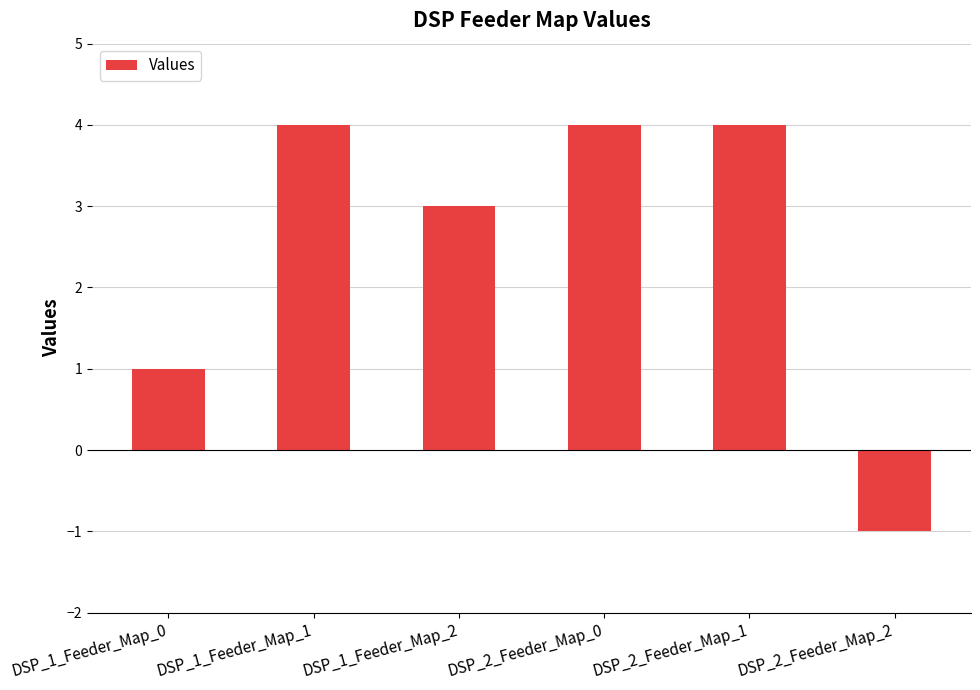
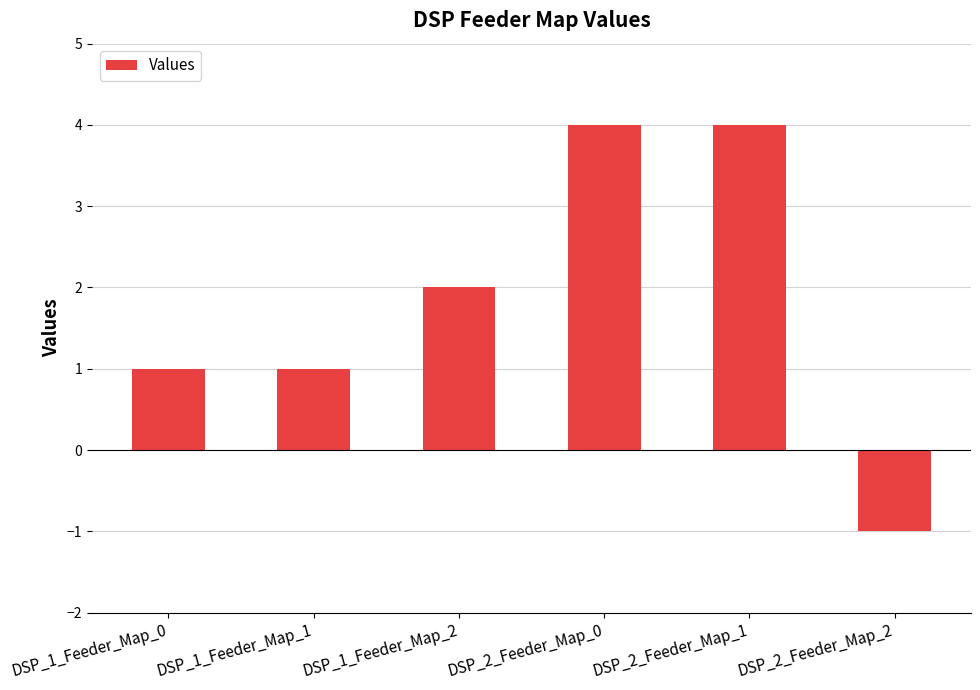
DSP_1_Feeder_Map_1: 4 -> 1
DSP_1_Feeder_Map_2: 3 -> 2
